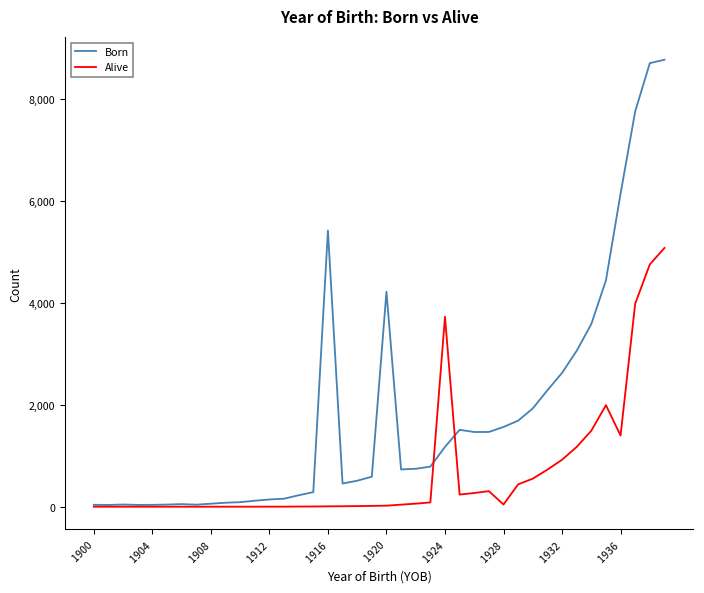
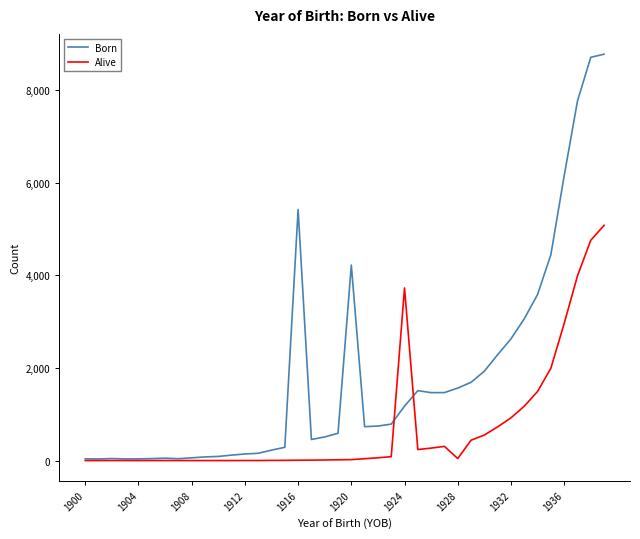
Alive, 1936: 1,400 -> 3,000
